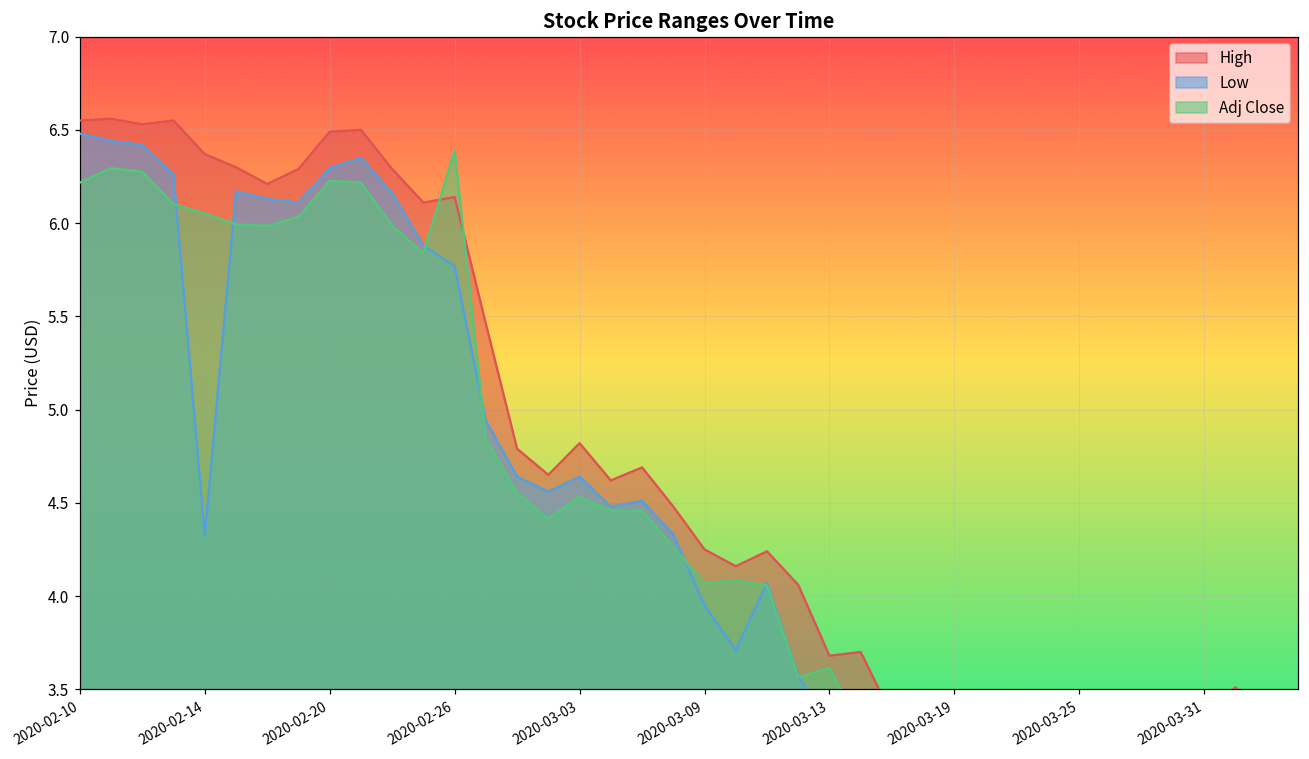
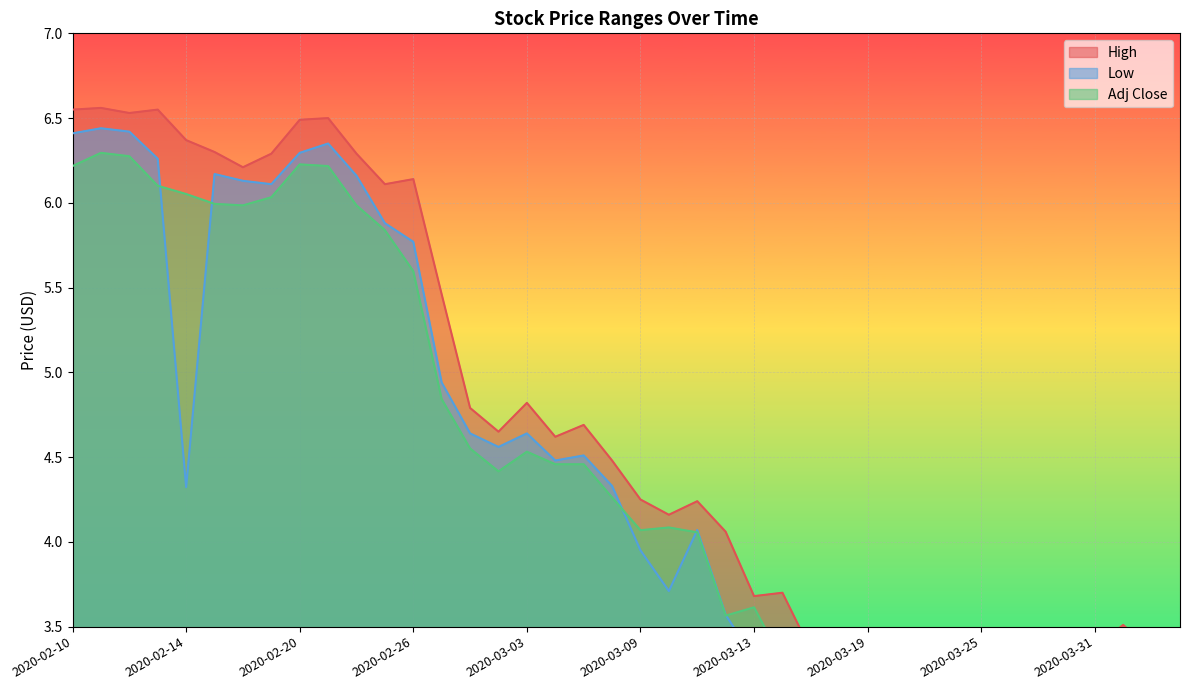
Low, 2020-02-10: 6.48 -> 6.41
Adj Close, 2020-02-26: 6.39 -> 5.60
